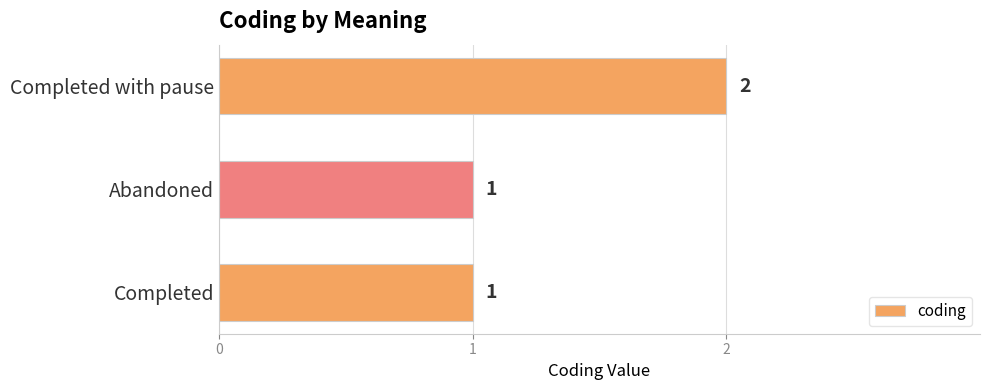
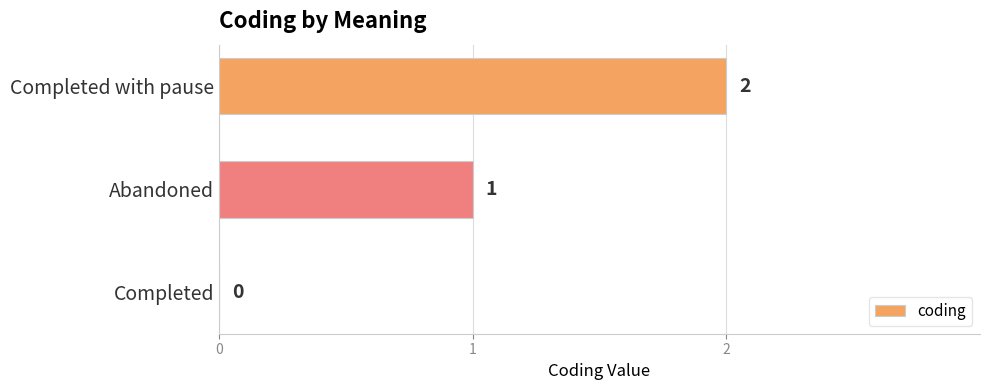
Completed: 1 -> 0
